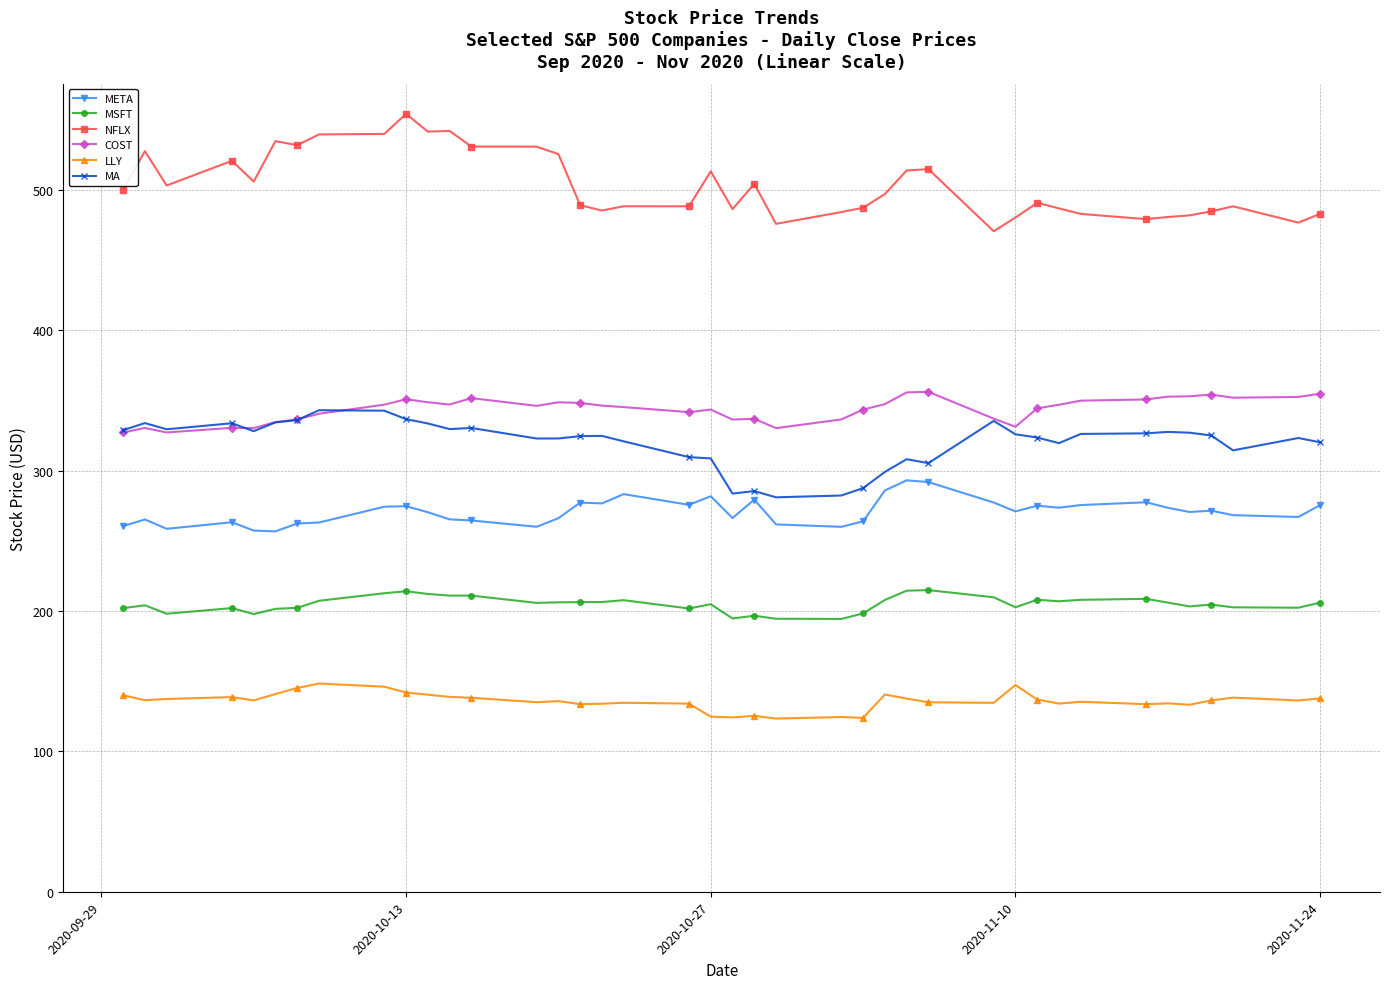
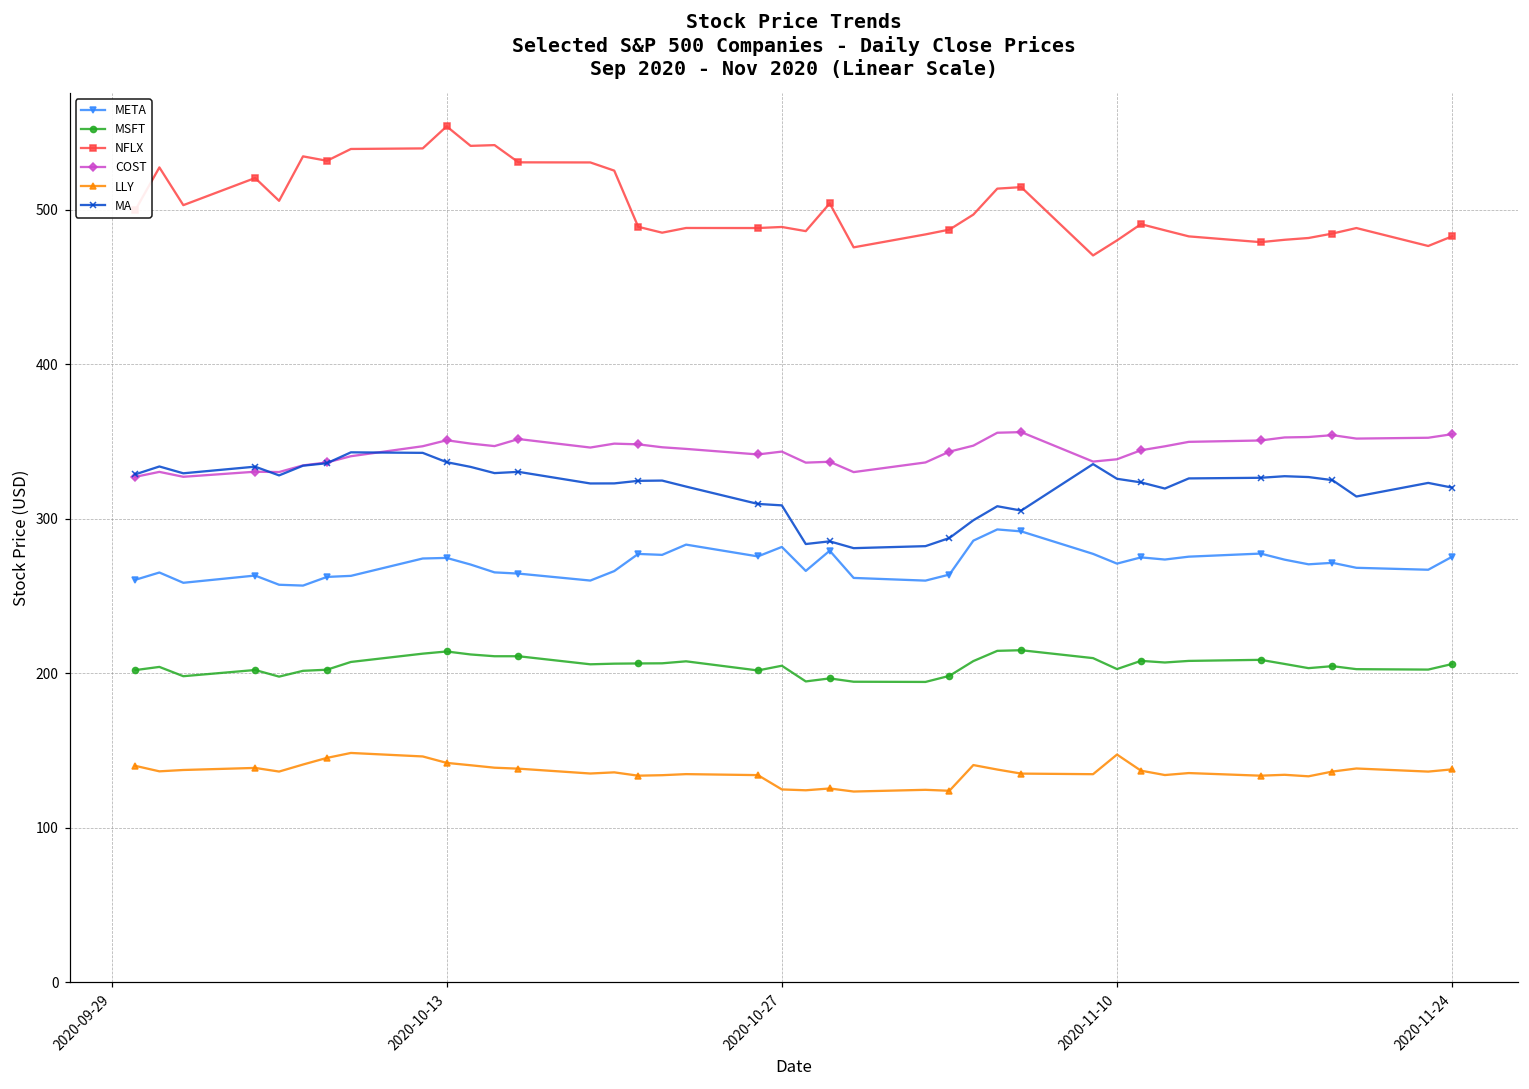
NFLX, 2020-10-27: 513 -> 489
COST, 2020-11-10: 331 -> 339
